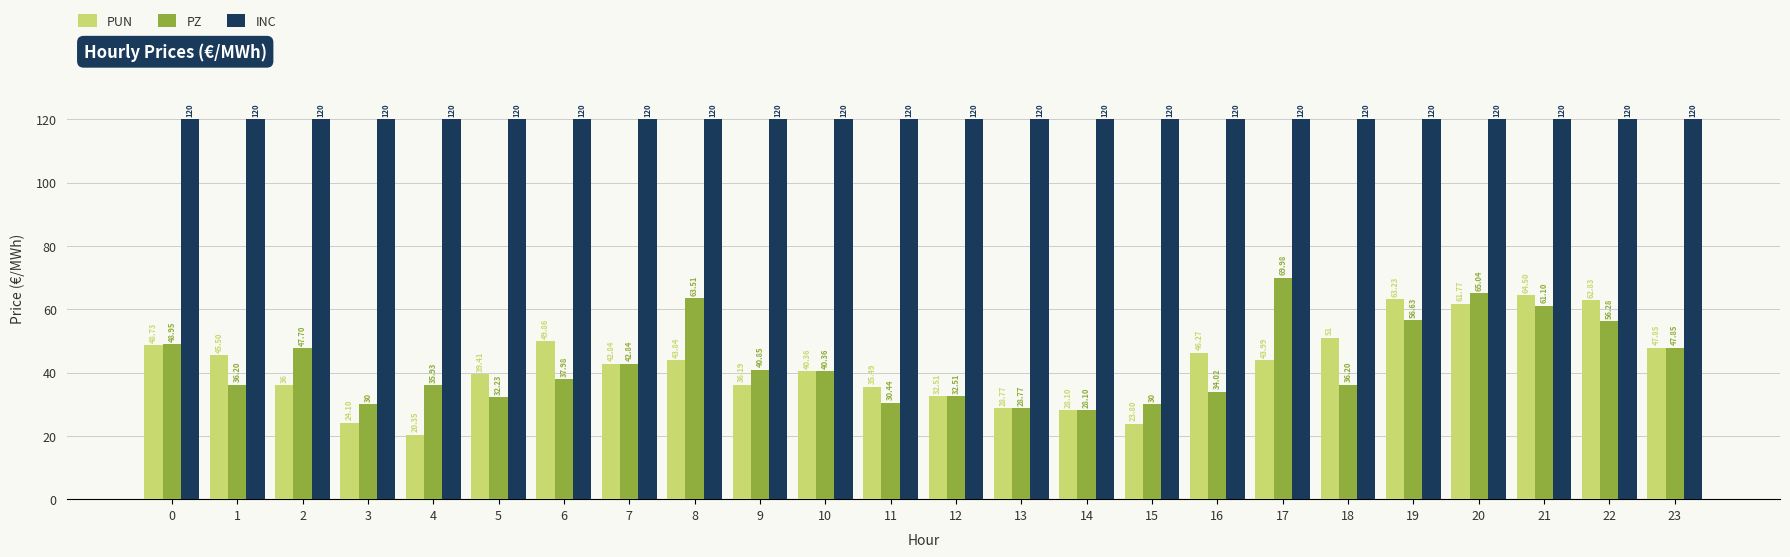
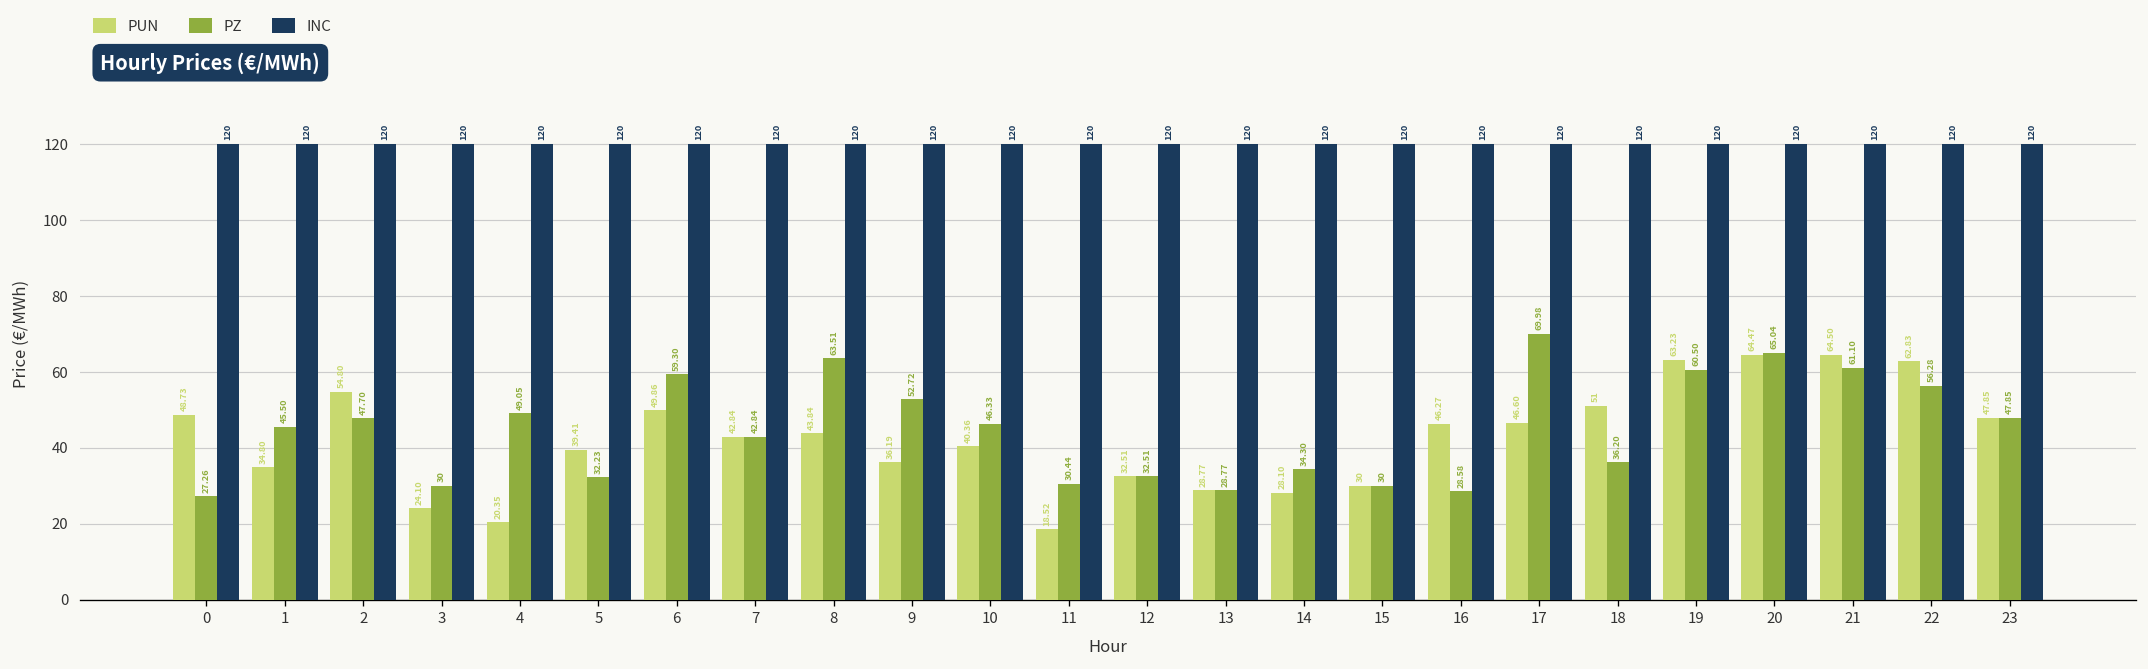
PZ, 0: 48.95 -> 27.26
PUN, 1: 45.50 -> 34.80
PZ, 1: 36.20 -> 45.50
PUN, 2: 36 -> 54.80
PZ, 4: 35.93 -> 49.05
PZ, 6: 37.98 -> 59.30
PZ, 9: 40.85 -> 52.72
PZ, 10: 40.36 -> 46.33
PUN, 11: 35.49 -> 18.52
PZ, 14: 28.10 -> 34.30
PUN, 15: 23.80 -> 30
PZ, 16: 34.02 -> 28.58
PUN, 17: 43.99 -> 46.60
PZ, 19: 56.63 -> 60.50
PUN, 20: 61.77 -> 64.47
